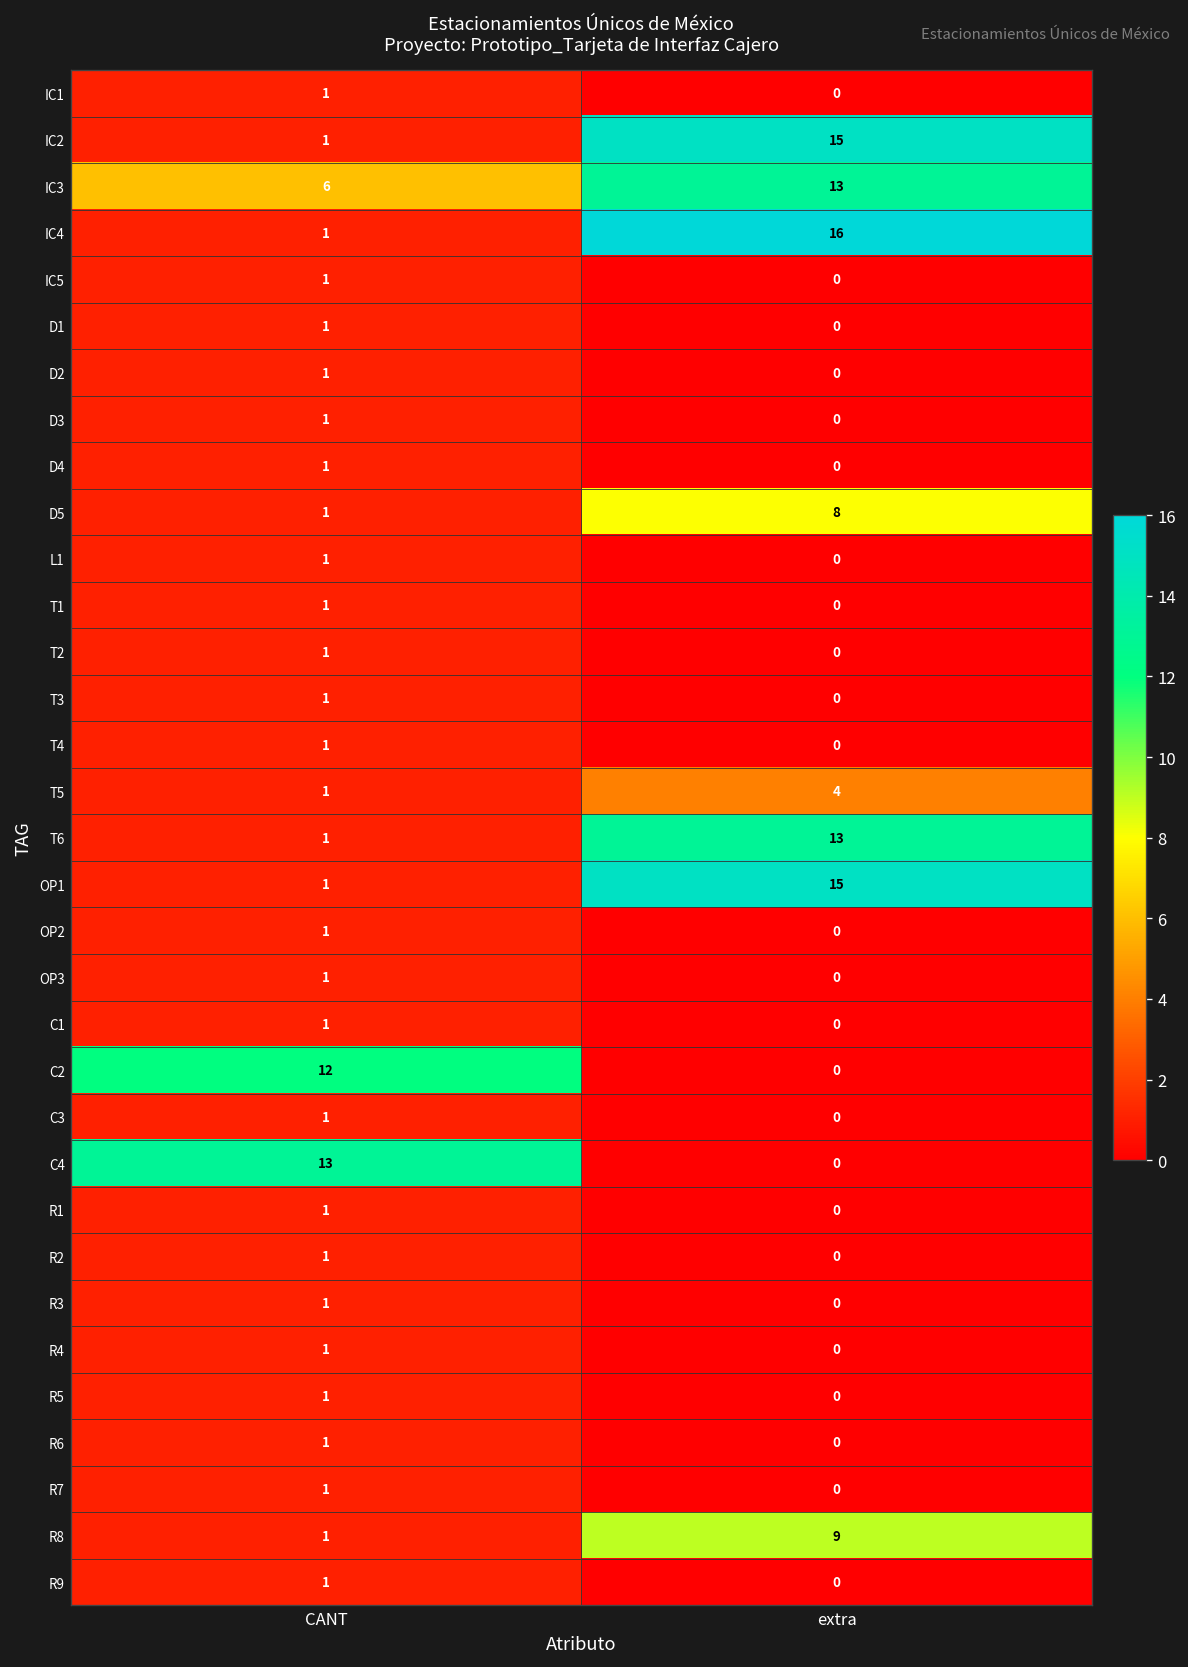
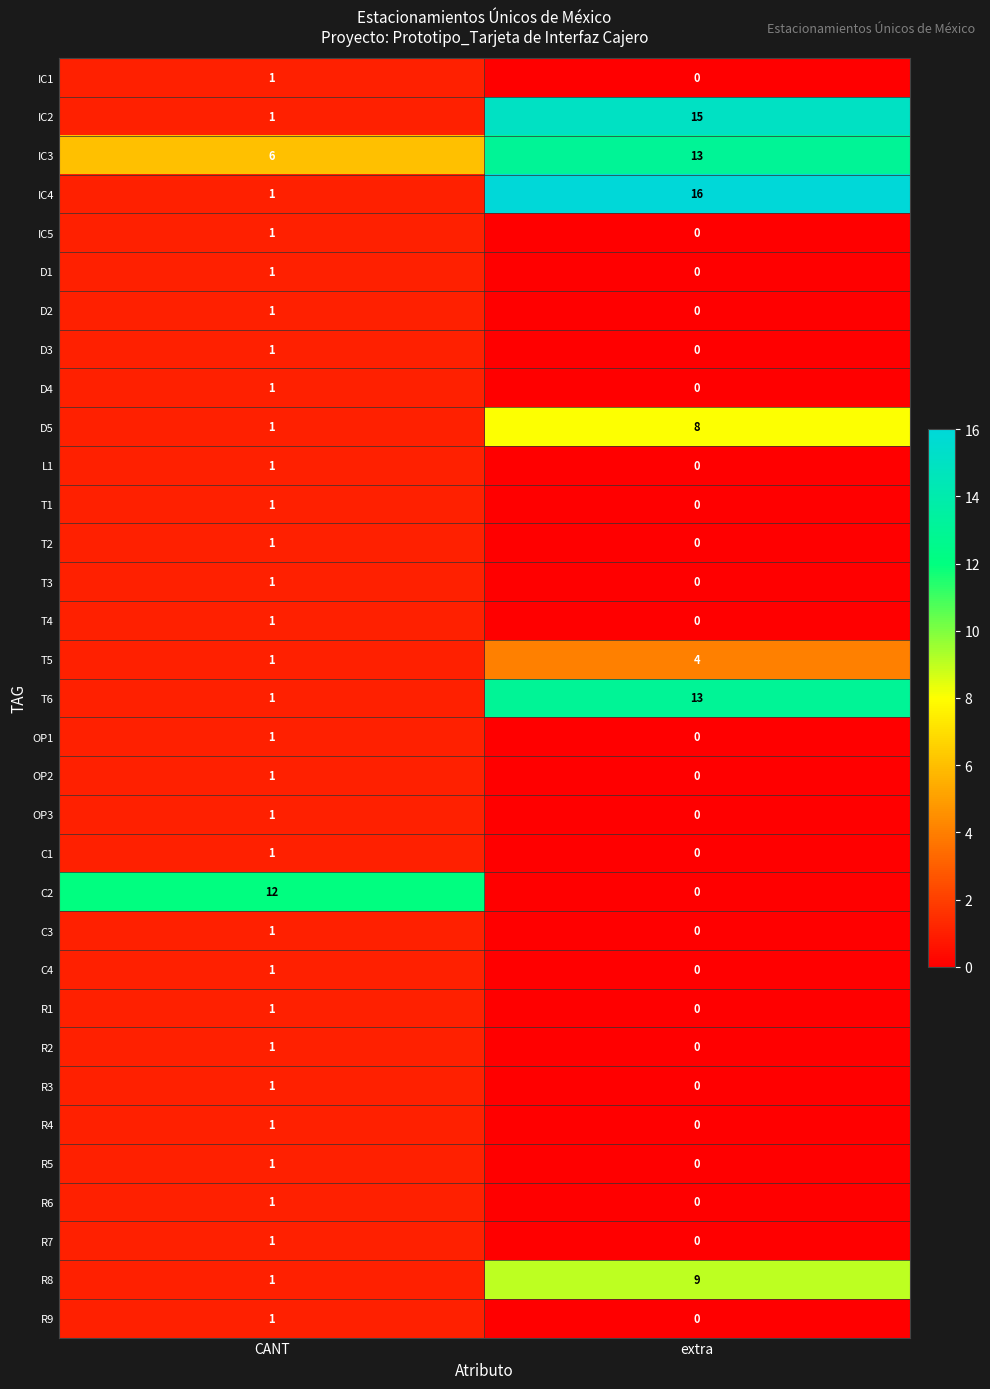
OP1, extra: 15 -> 0
C4, CANT: 13 -> 1
